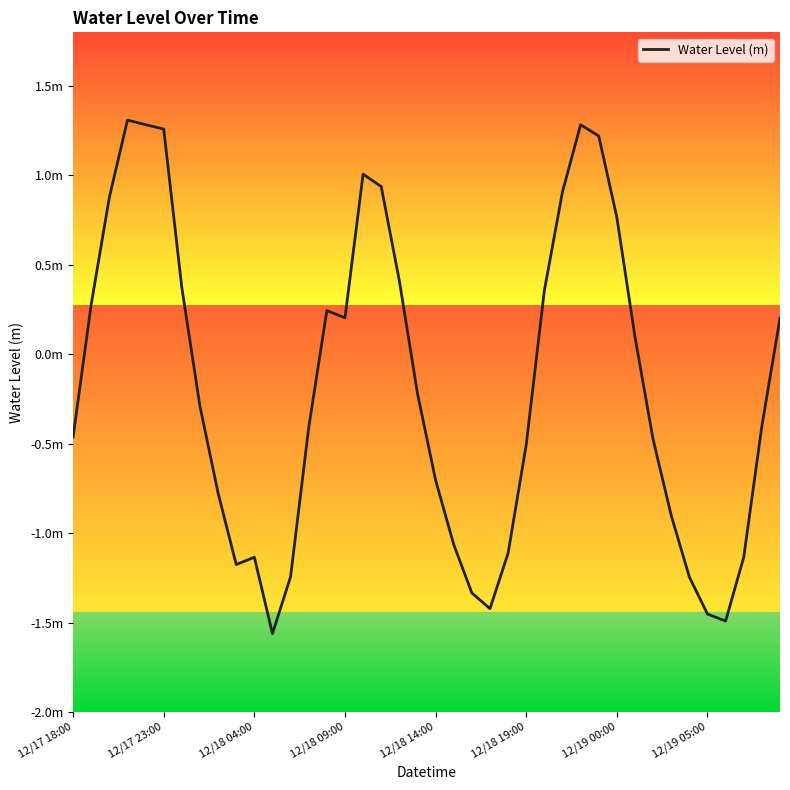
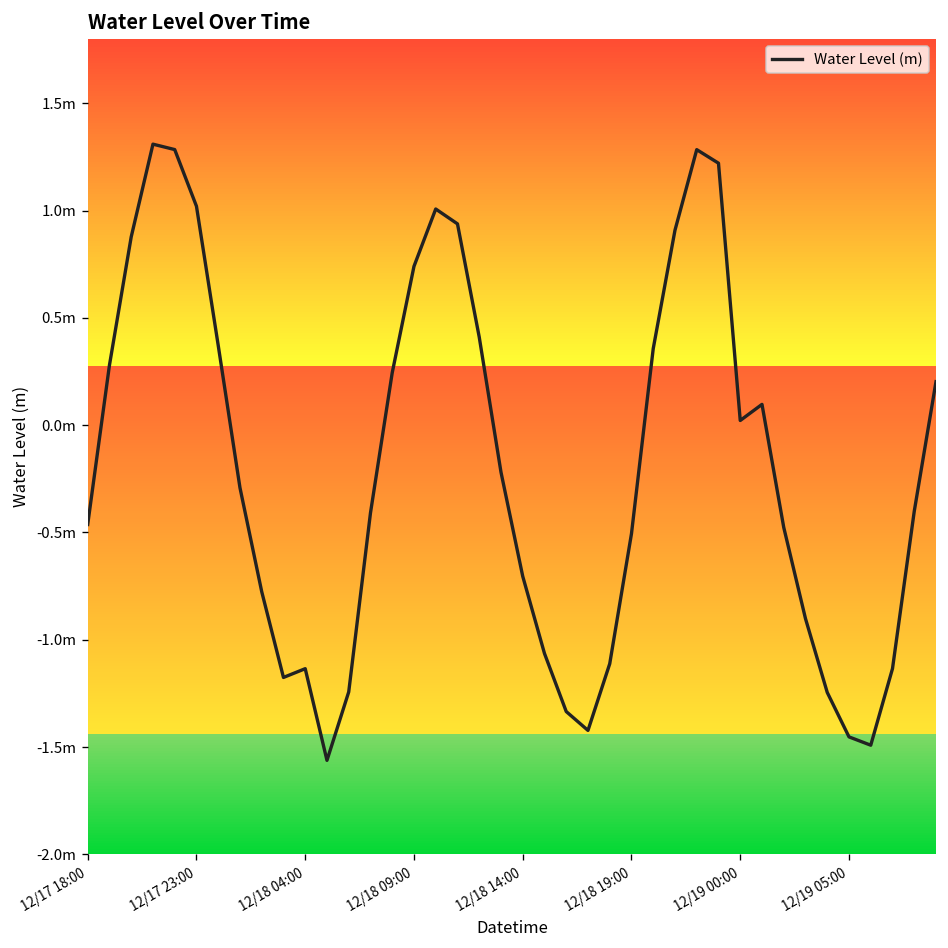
Water Level (m), 12/17 23:00: 1.26m -> 1.02m
Water Level (m), 12/18 09:00: 0.20m -> 0.74m
Water Level (m), 12/19 00:00: 0.77m -> 0.02m
